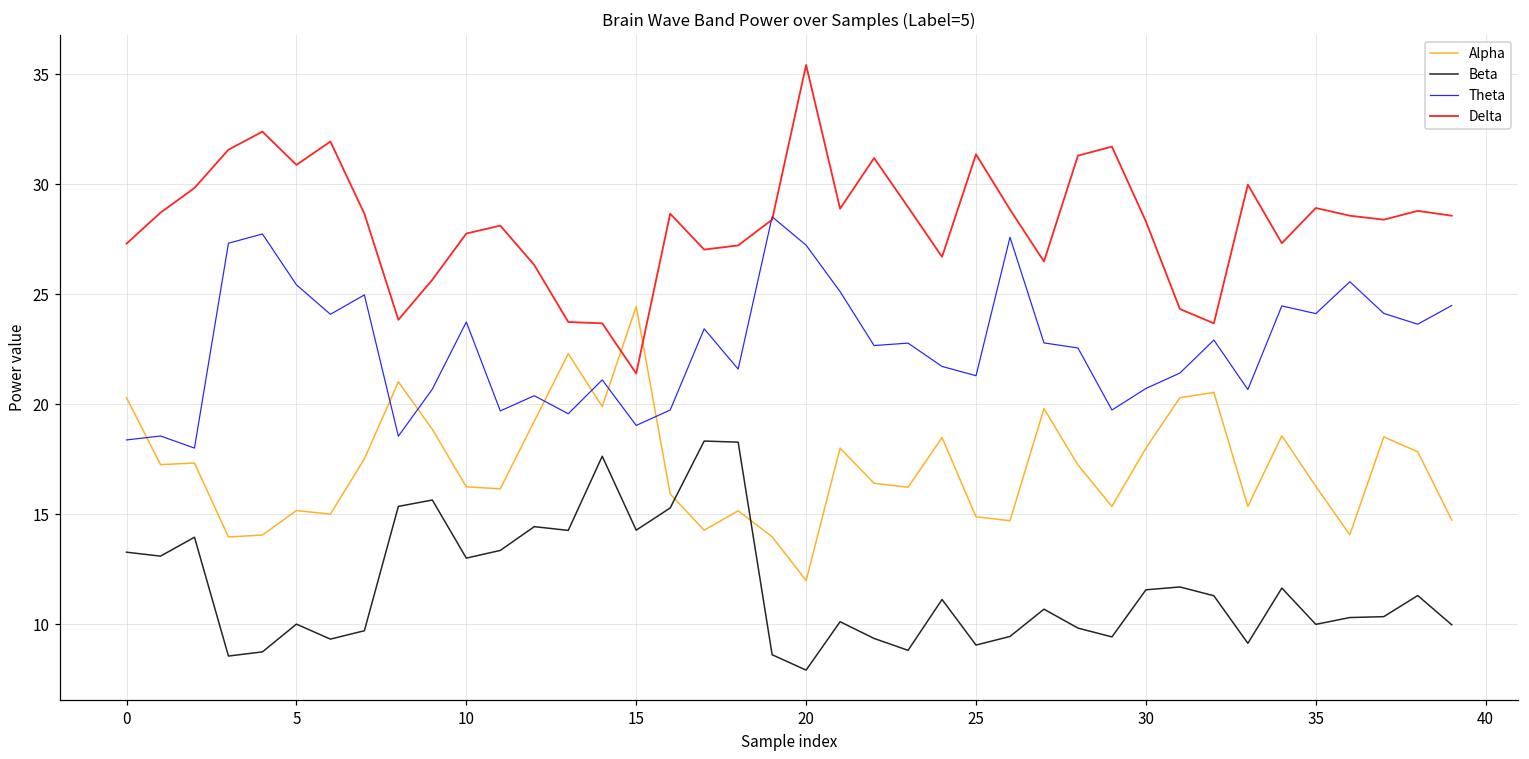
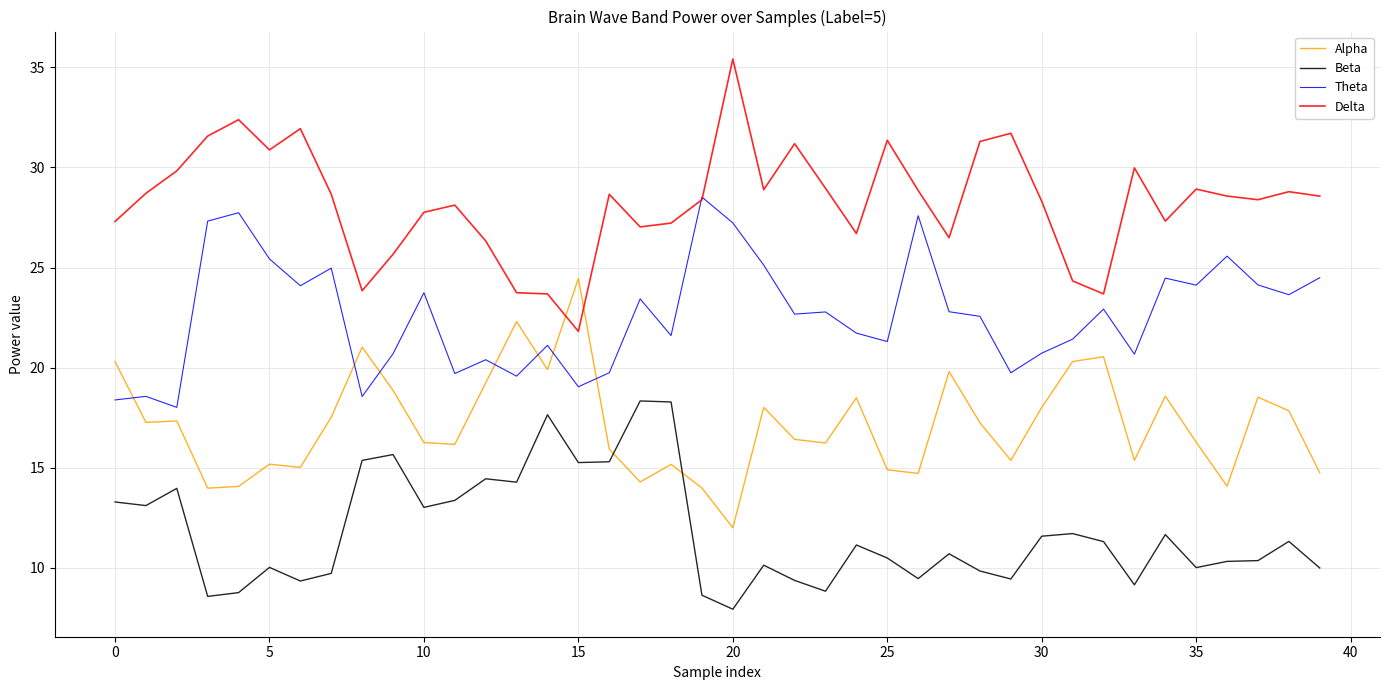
Beta, 15: 14.3 -> 15.3
Delta, 15: 21.4 -> 21.8
Beta, 25: 9.1 -> 10.5
